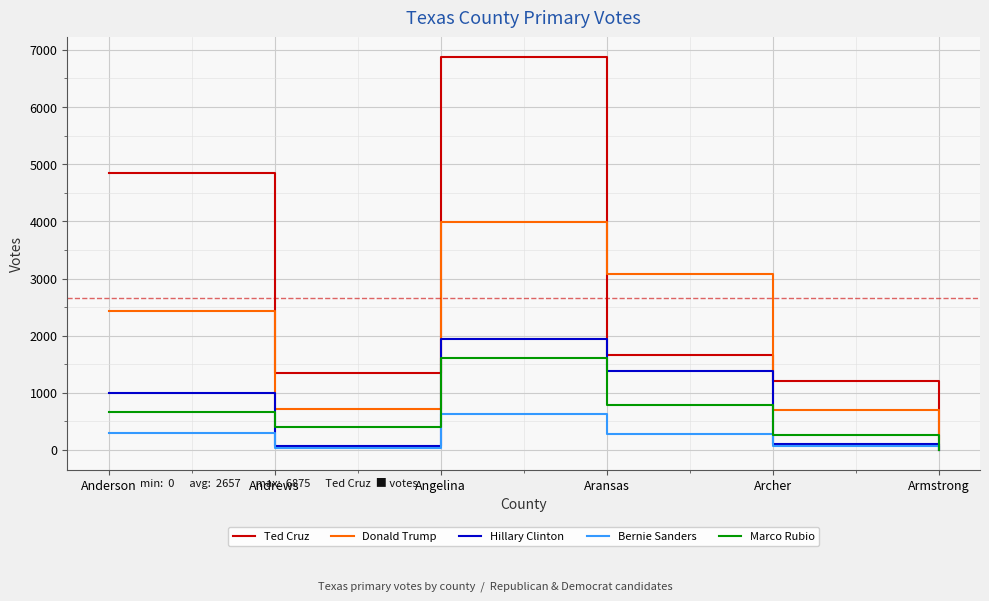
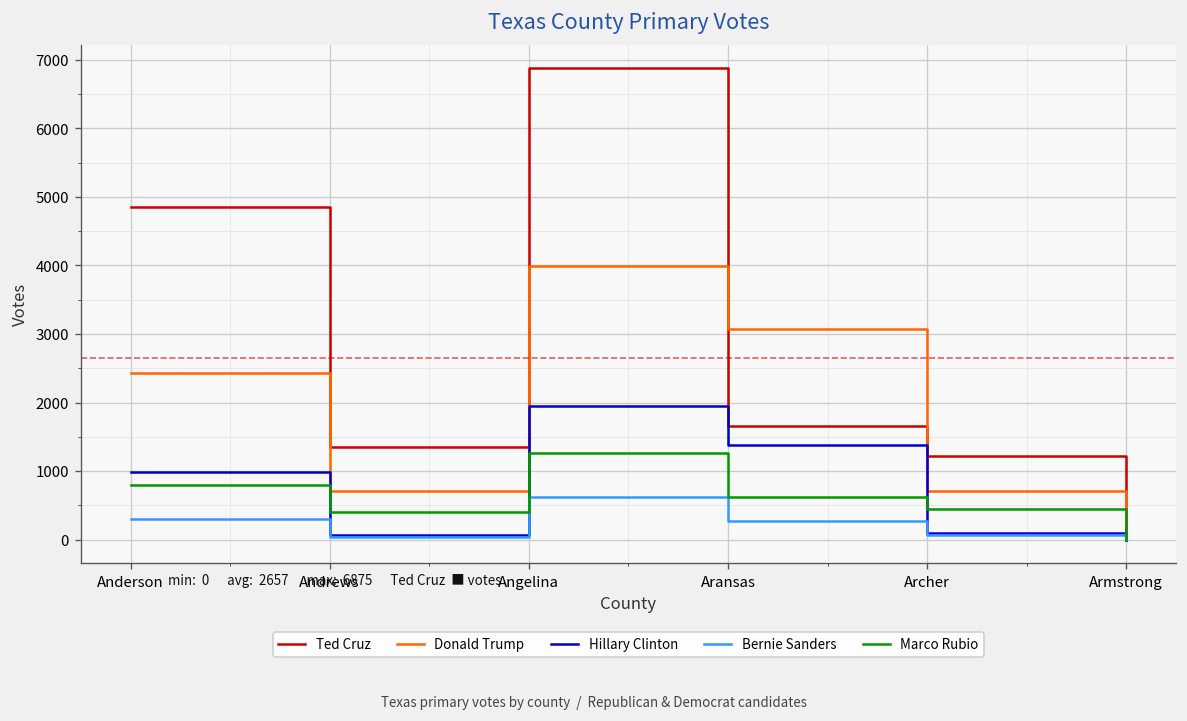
Marco Rubio, Anderson: 700 -> 800
Marco Rubio, Angelina: 1600 -> 1300
Marco Rubio, Aransas: 800 -> 600
Marco Rubio, Archer: 300 -> 400
